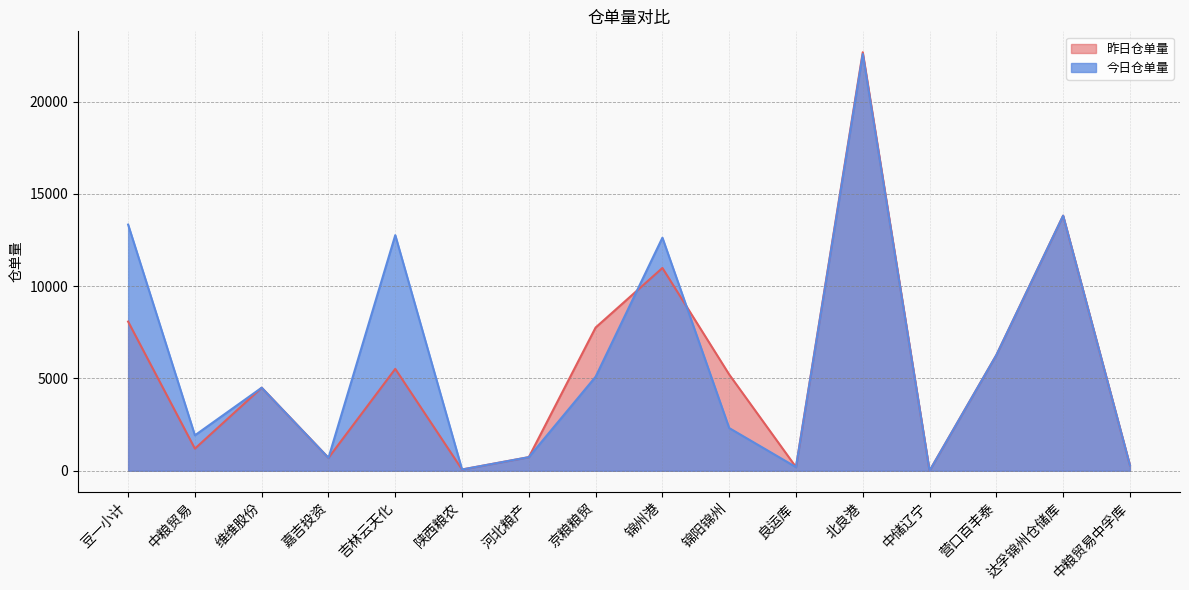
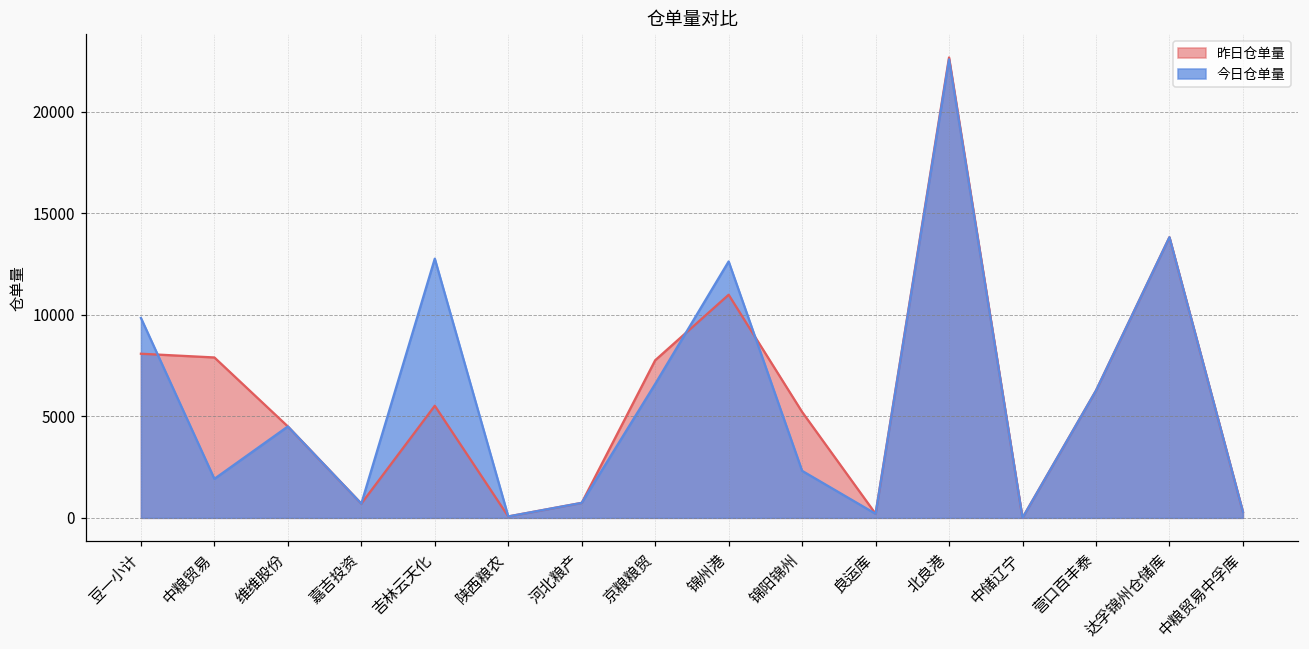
今日仓单量, 豆一小计: 13300 -> 9800
昨日仓单量, 中粮贸易: 1200 -> 7900
今日仓单量, 京粮粮贸: 5100 -> 6600
